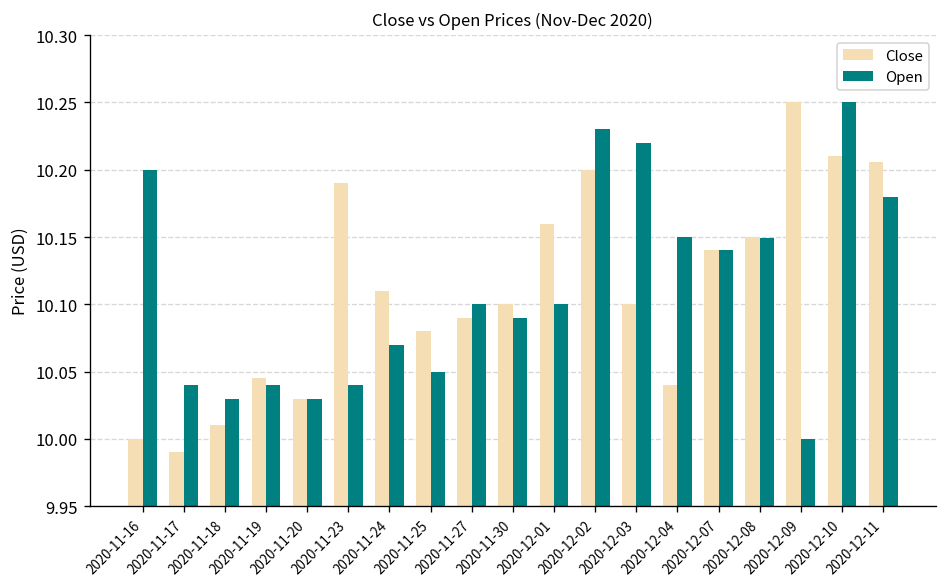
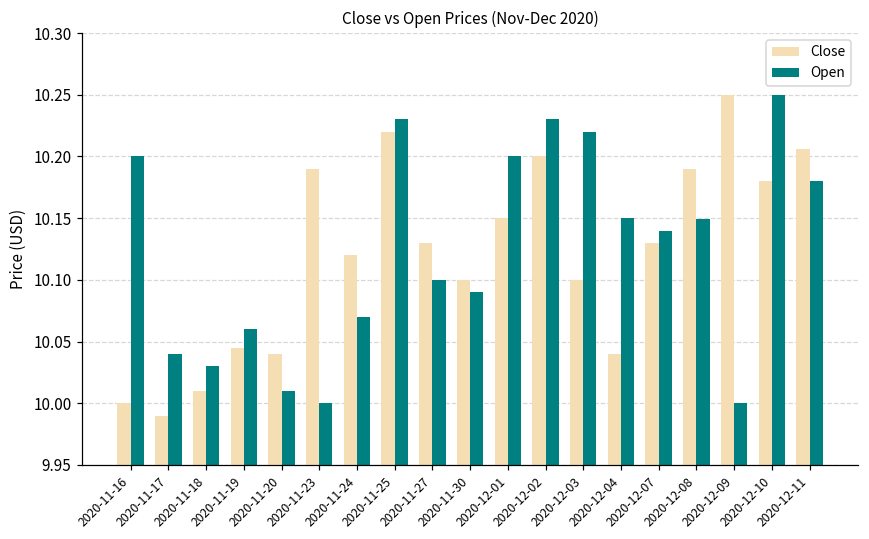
Open, 2020-11-19: 10.04 -> 10.06
Close, 2020-11-20: 10.03 -> 10.04
Open, 2020-11-20: 10.03 -> 10.01
Open, 2020-11-23: 10.04 -> 10.00
Close, 2020-11-24: 10.11 -> 10.12
Close, 2020-11-25: 10.08 -> 10.22
Open, 2020-11-25: 10.05 -> 10.23
Close, 2020-11-27: 10.09 -> 10.13
Close, 2020-12-01: 10.16 -> 10.15
Open, 2020-12-01: 10.1 -> 10.2
Close, 2020-12-07: 10.14 -> 10.13
Close, 2020-12-08: 10.15 -> 10.19
Close, 2020-12-10: 10.21 -> 10.18
